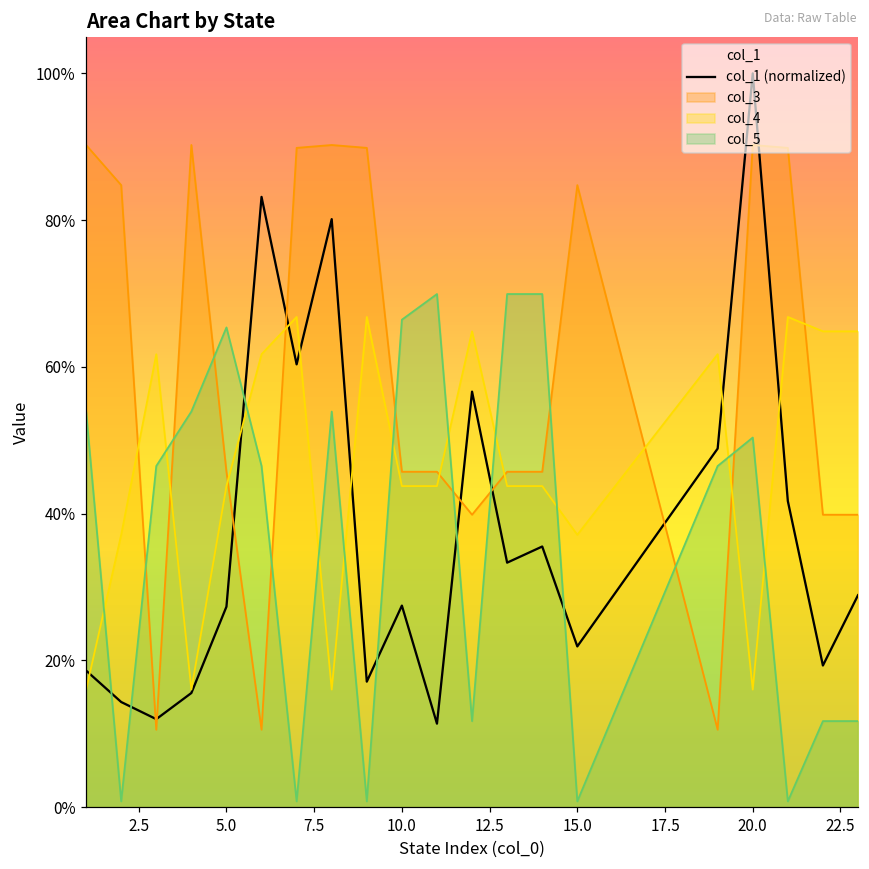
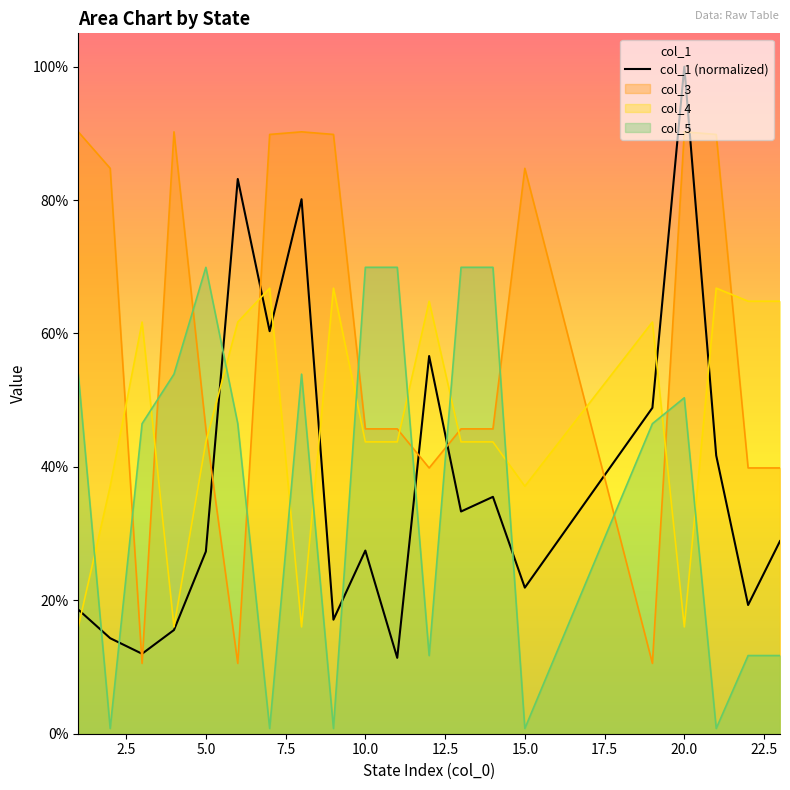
col_5, 5.0: 65% -> 70%
col_5, 10.0: 66% -> 70%
